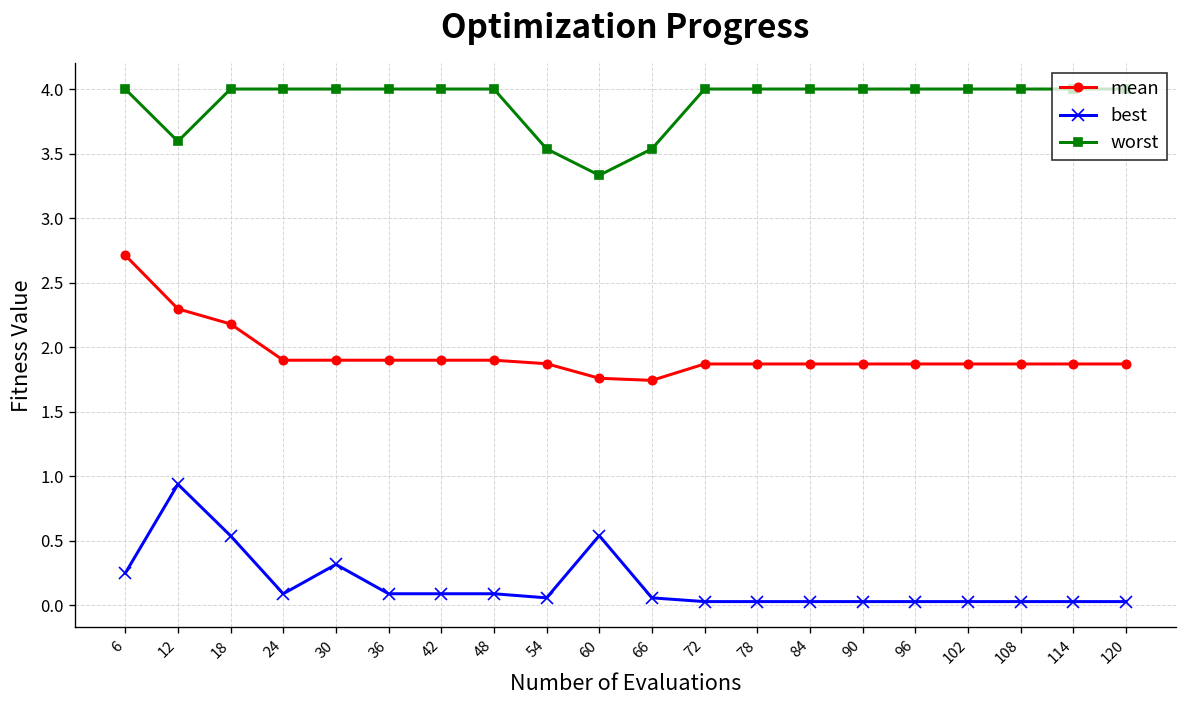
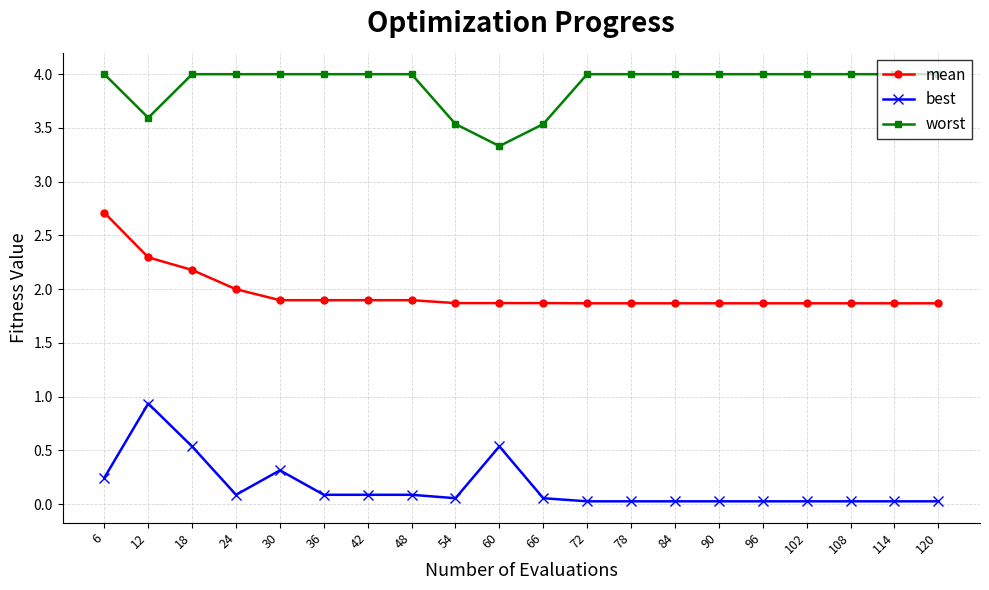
mean, 24: 1.90 -> 2.00
mean, 60: 1.76 -> 1.87
mean, 66: 1.74 -> 1.87
